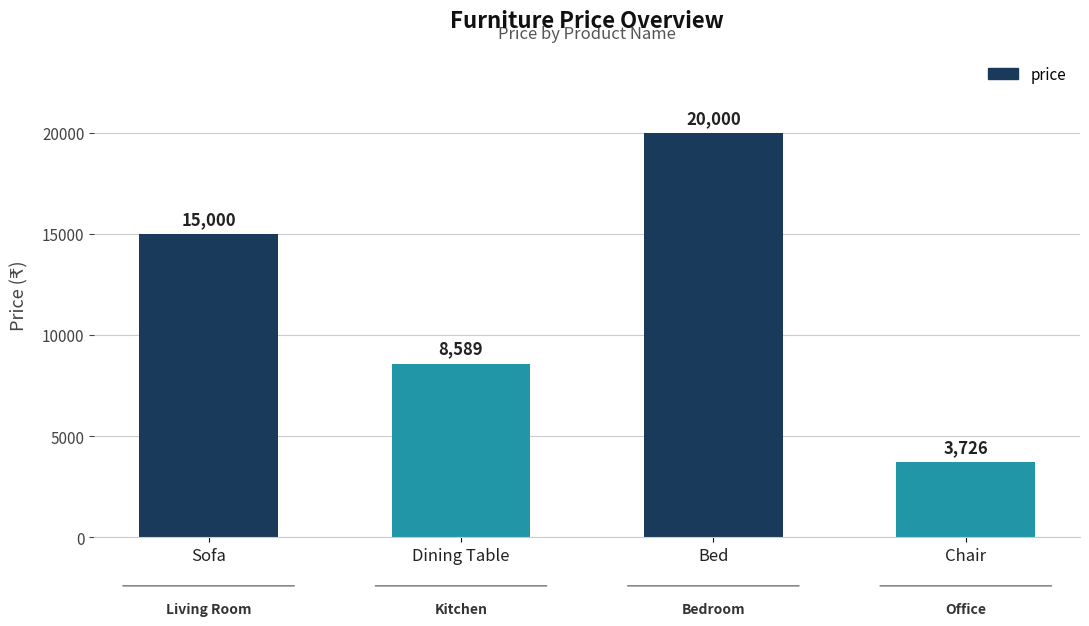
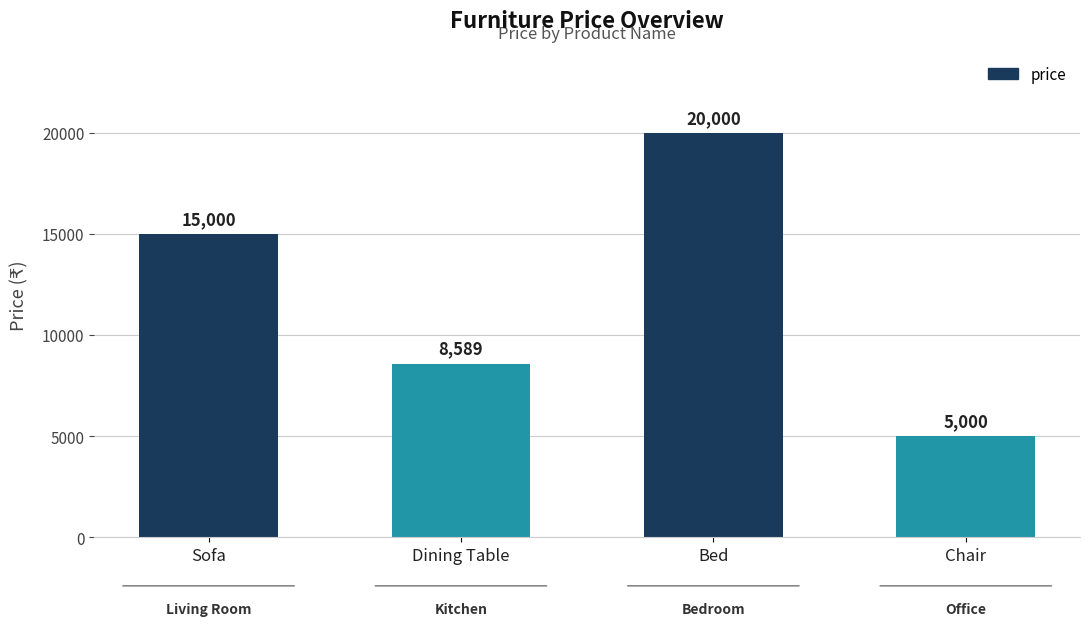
Chair: 3,726 -> 5,000
